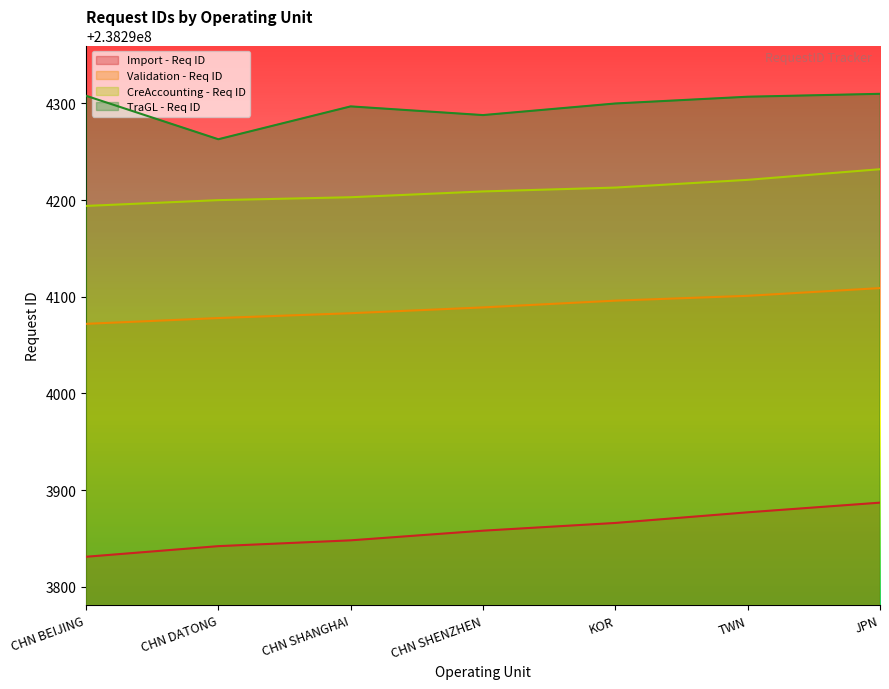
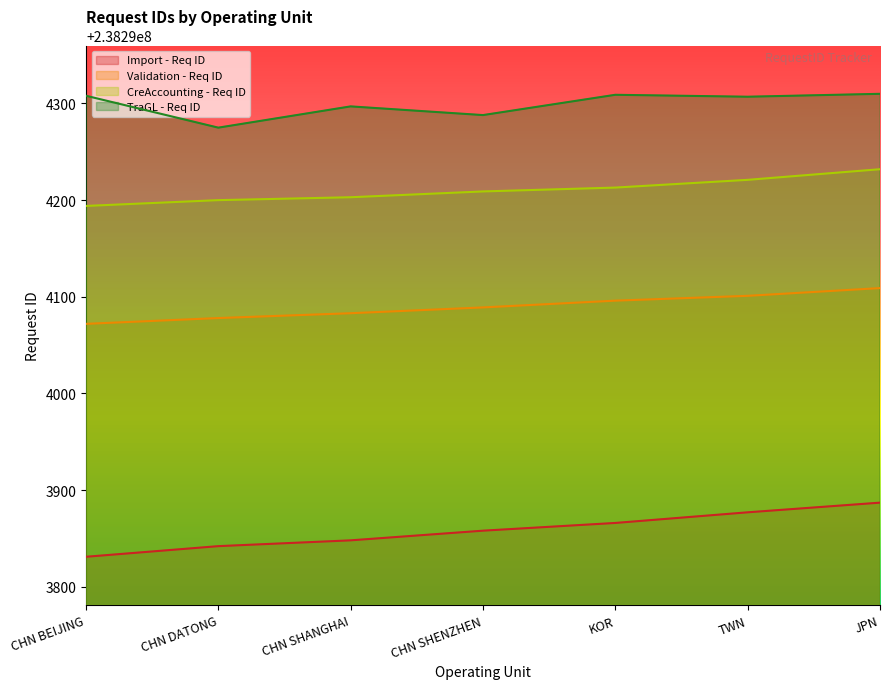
TraGL - Req ID, CHN DATONG: 238294260 -> 238294280
TraGL - Req ID, KOR: 238294300 -> 238294310
